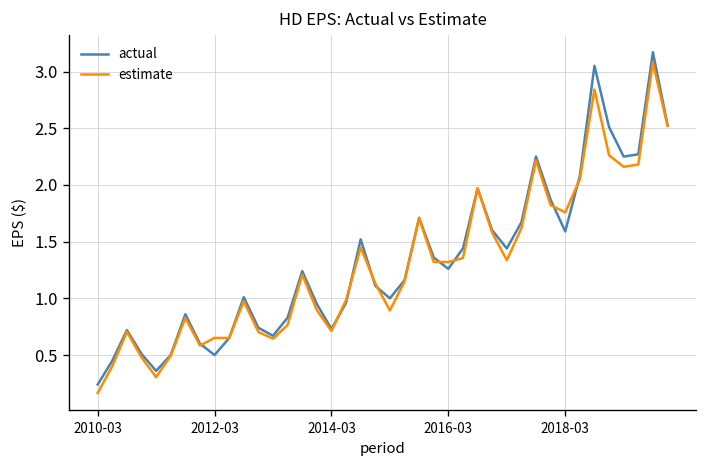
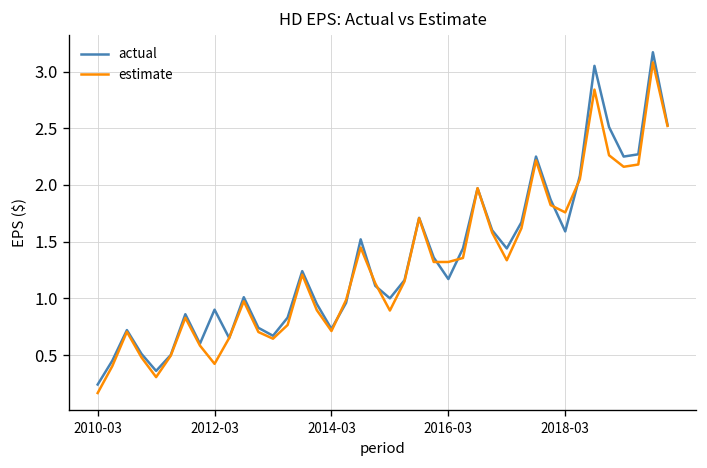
actual, 2012-03: 0.5 -> 0.9
estimate, 2012-03: 0.7 -> 0.4
actual, 2016-03: 1.3 -> 1.2
